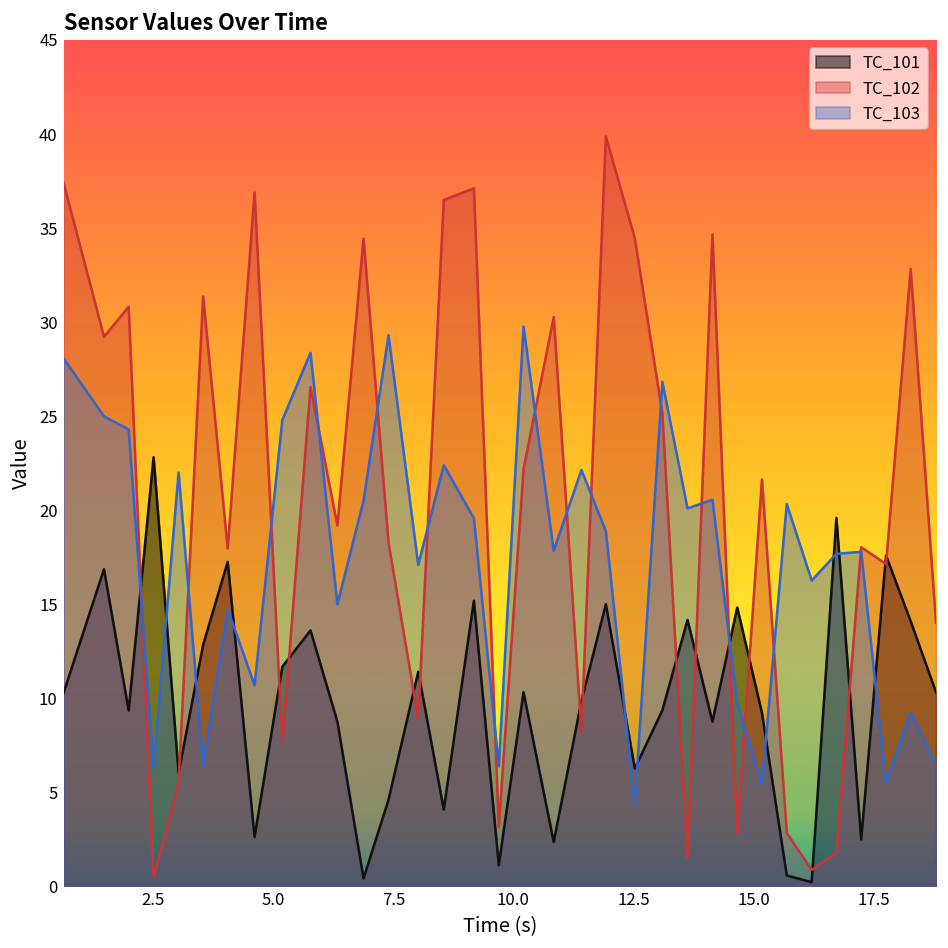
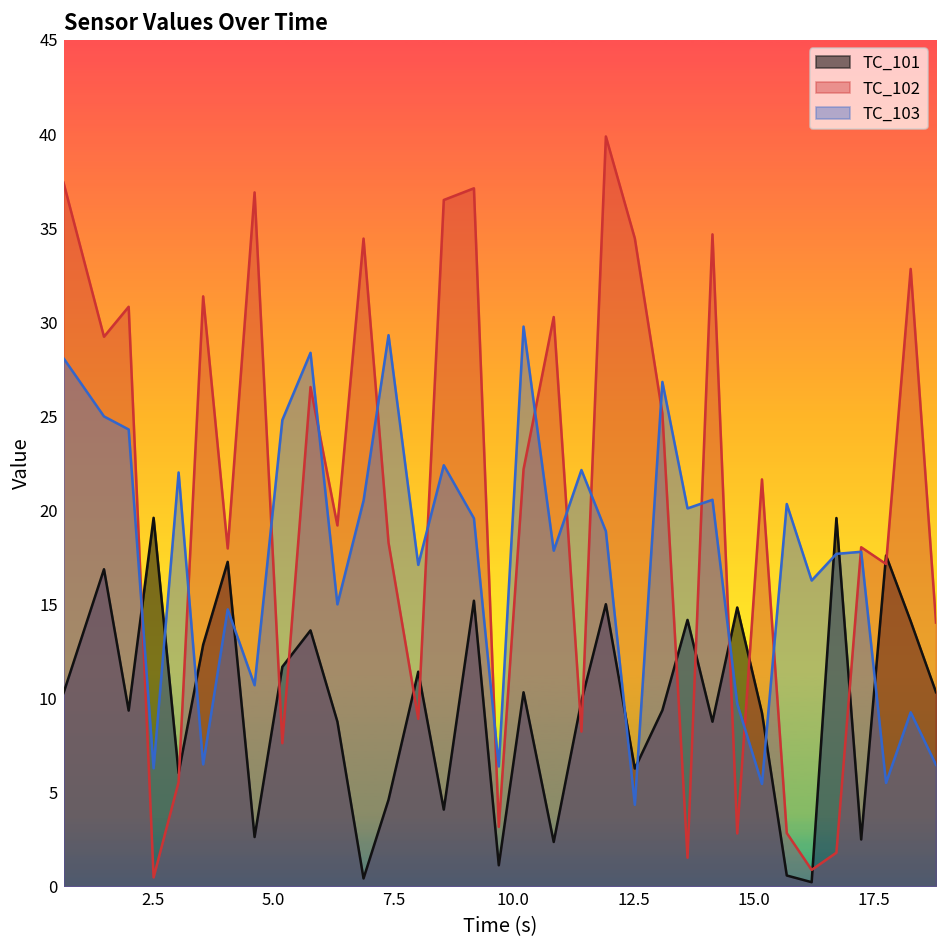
TC_101, 2.5: 22.8 -> 19.6
